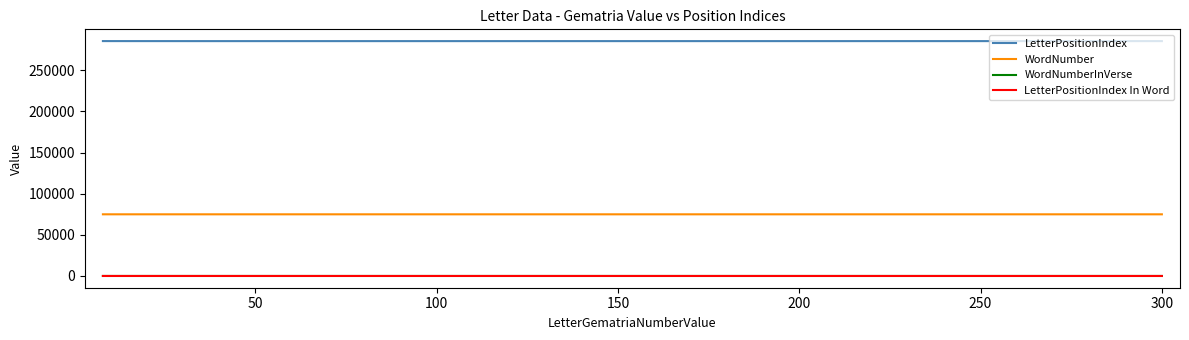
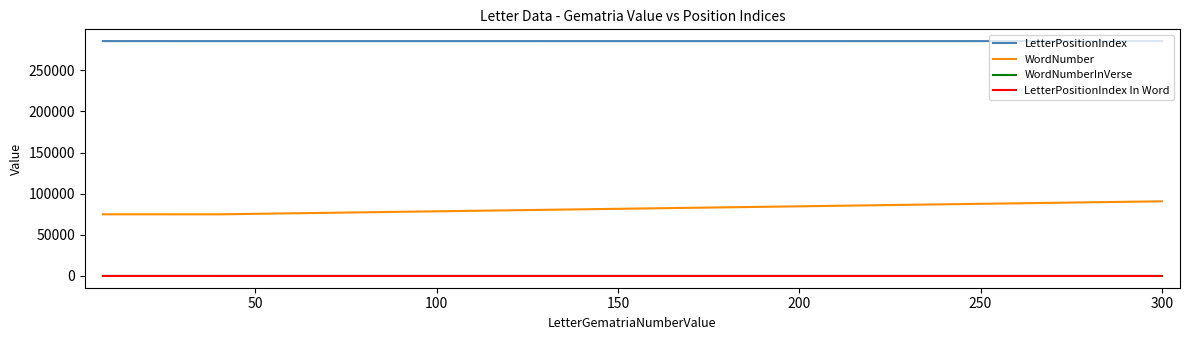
WordNumber, 300: 70000 -> 90000
